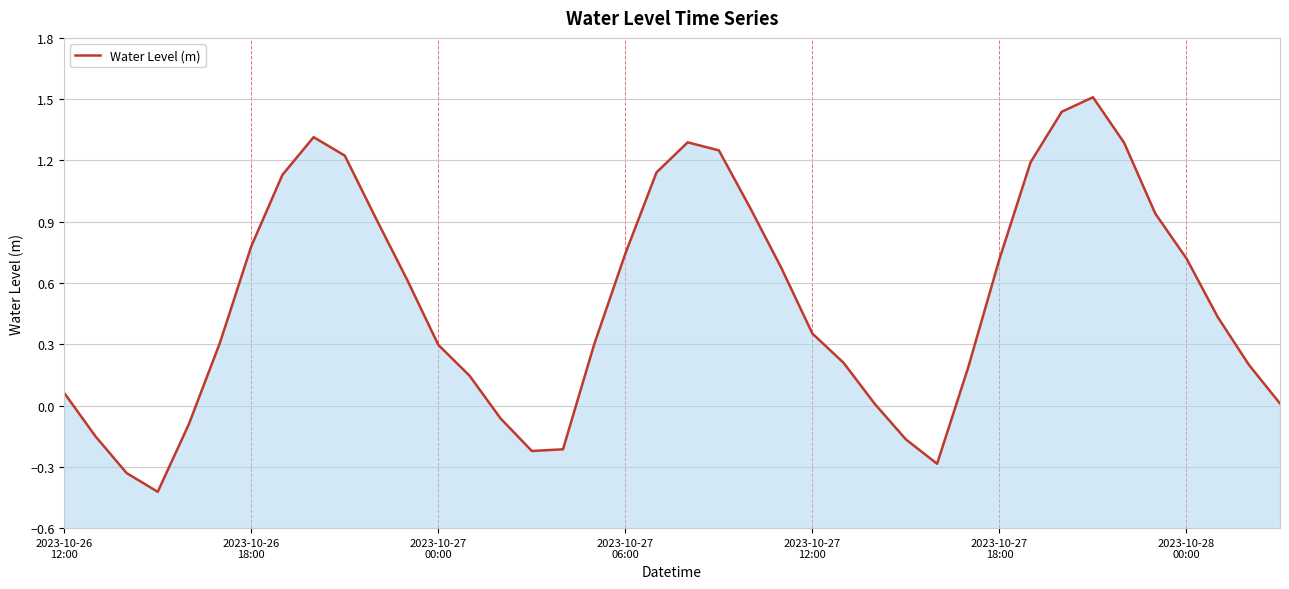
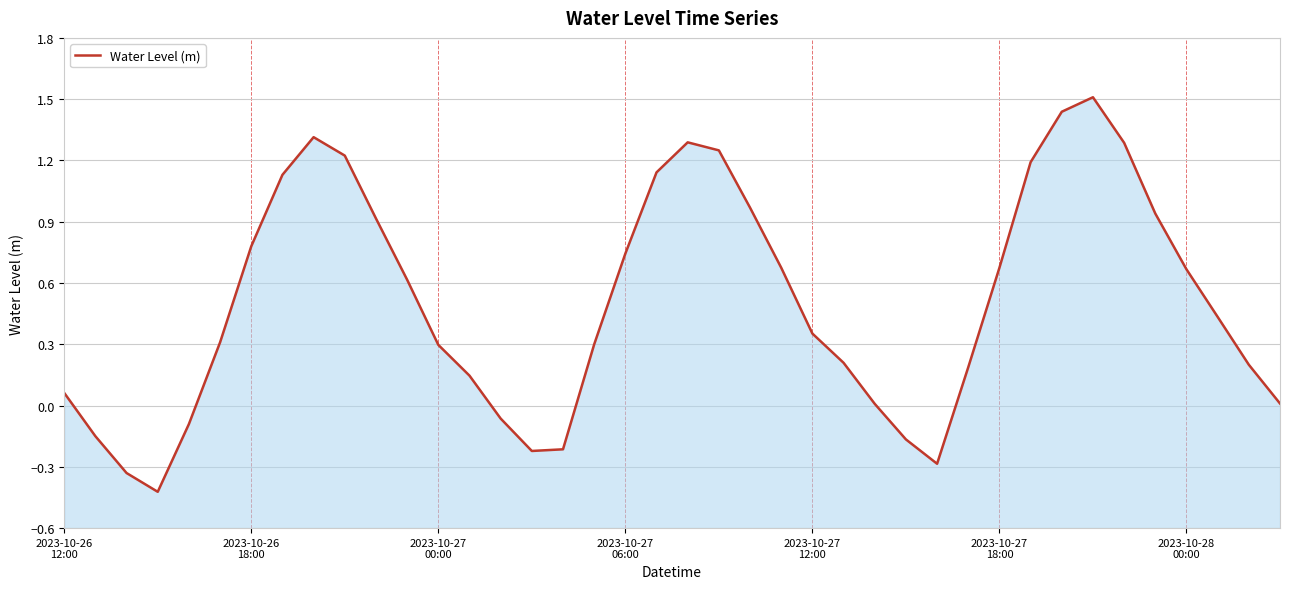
2023-10-27 18:00: 0.72 -> 0.67
2023-10-28 00:00: 0.72 -> 0.67
